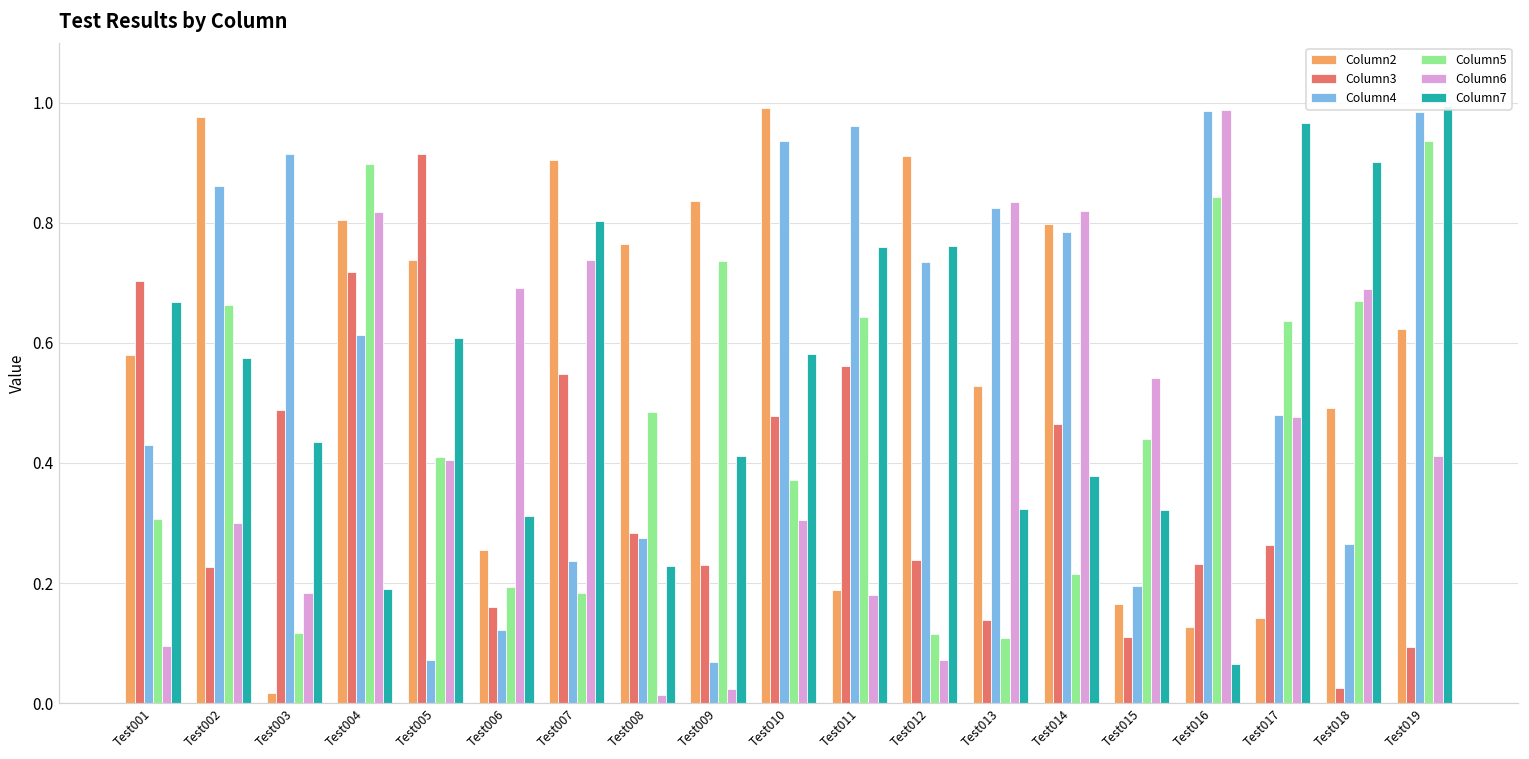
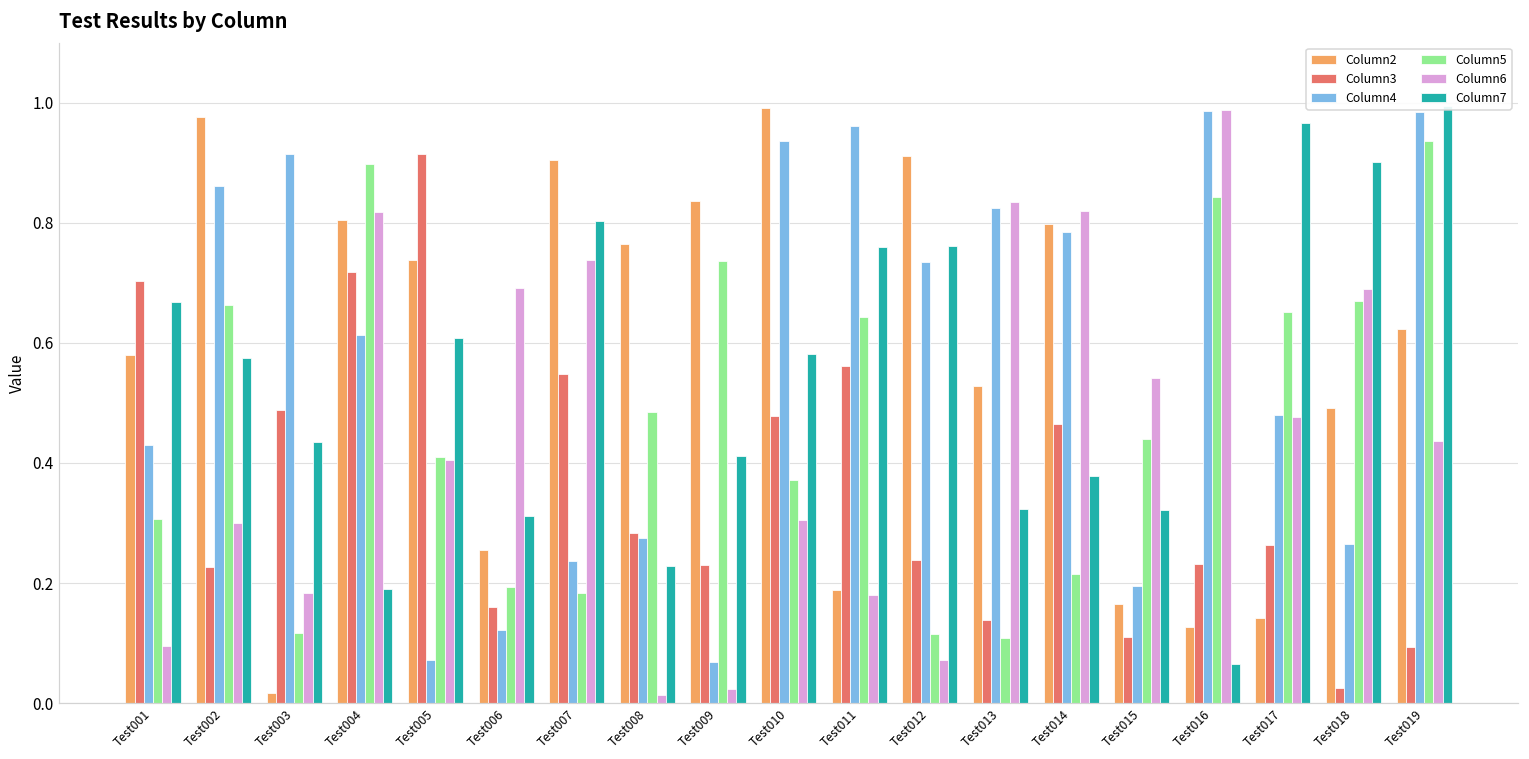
Column5, Test017: 0.64 -> 0.65
Column6, Test019: 0.41 -> 0.44
